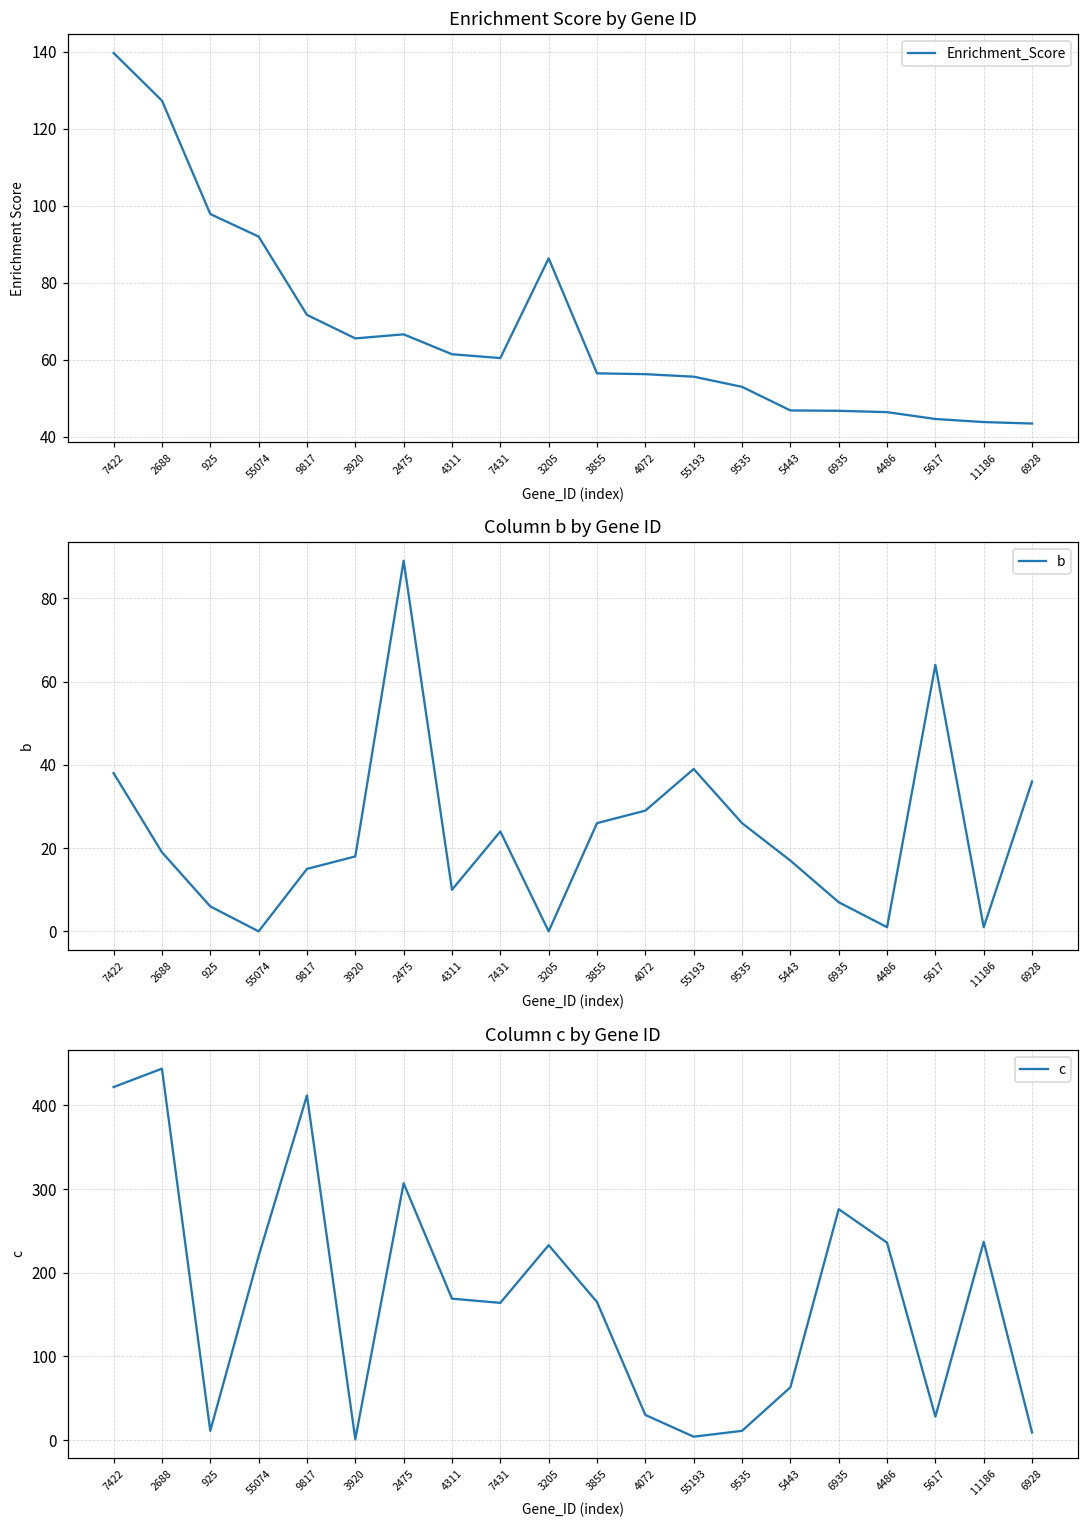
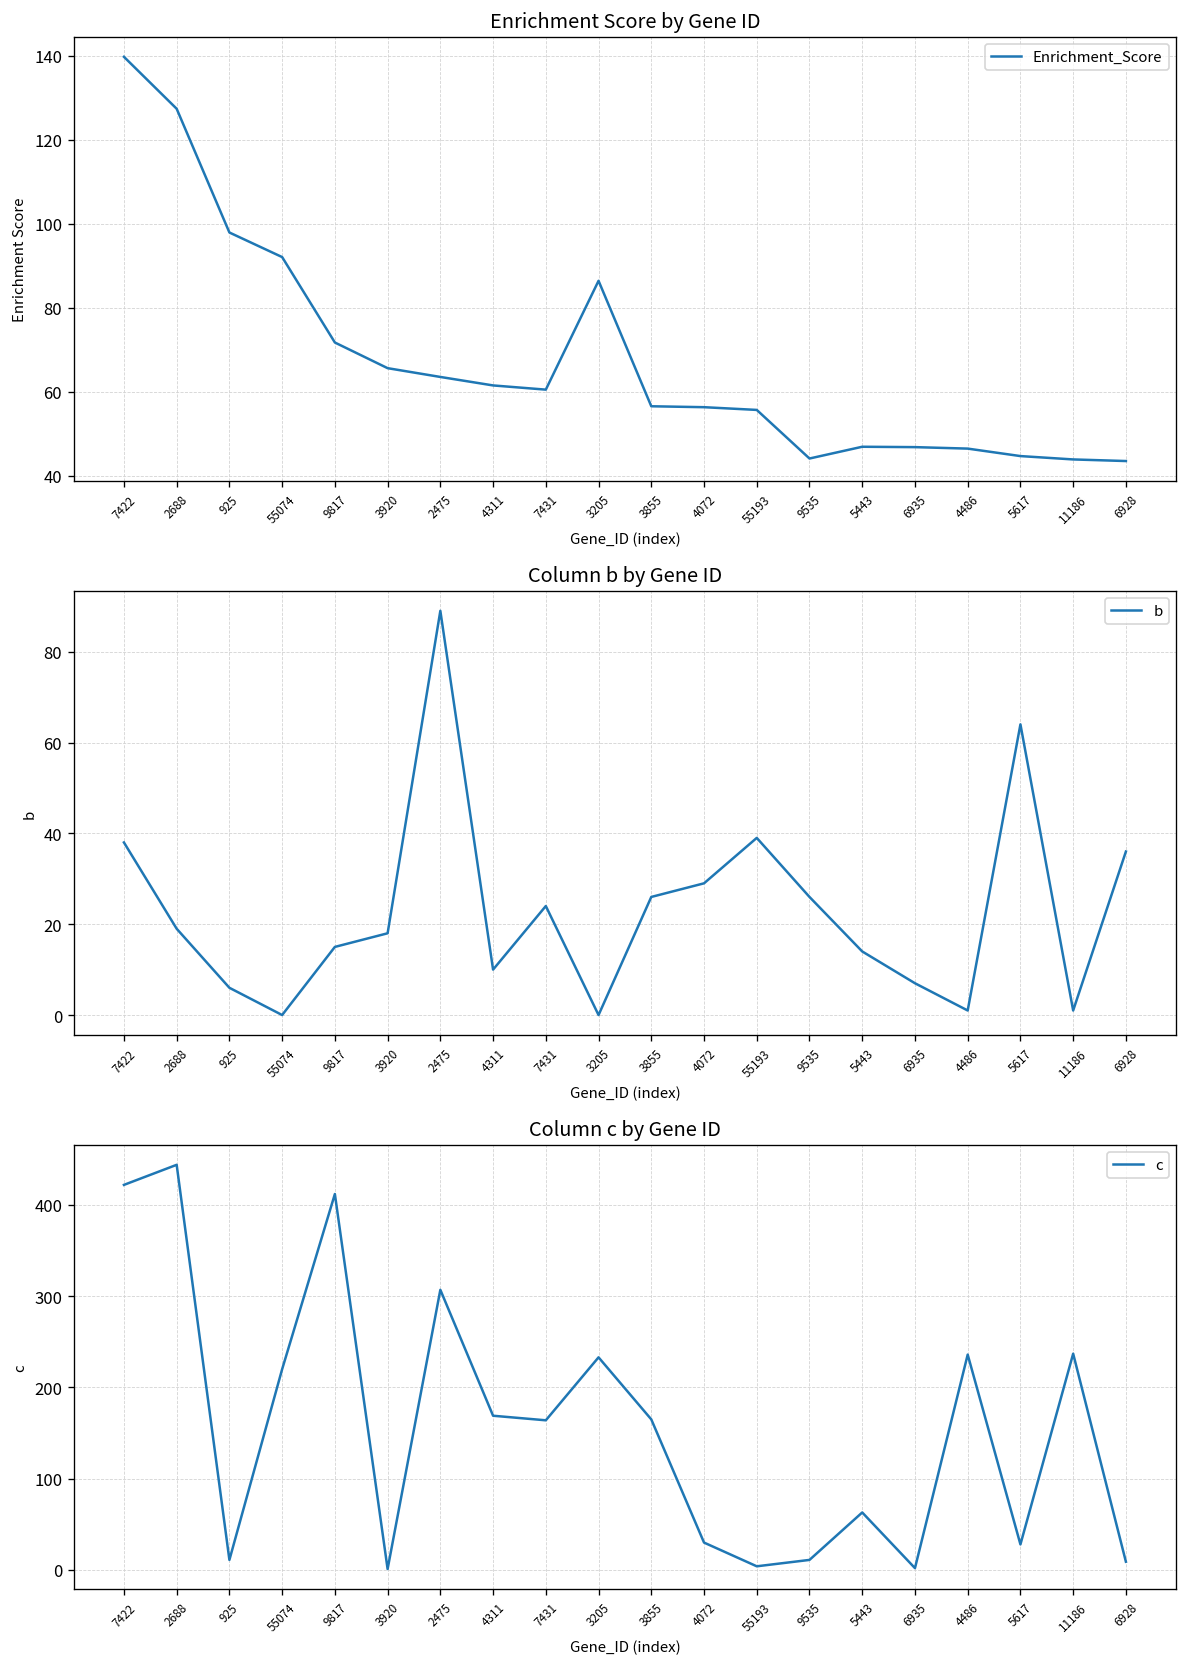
Enrichment Score by Gene ID, 2475: 67 -> 64
Enrichment Score by Gene ID, 9535: 53 -> 44
Column b by Gene ID, 5443: 17 -> 14
Column c by Gene ID, 6935: 280 -> 0
